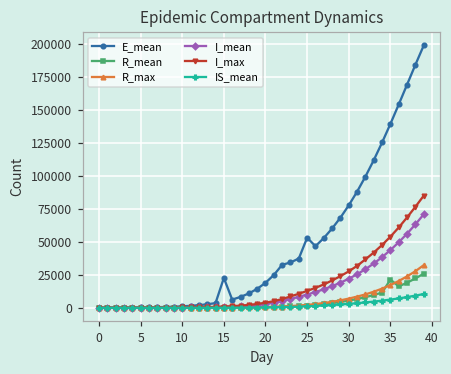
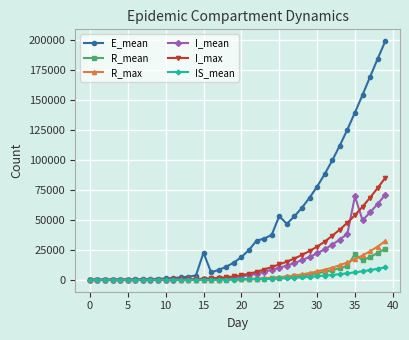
I_mean, 35: 44000 -> 70000
